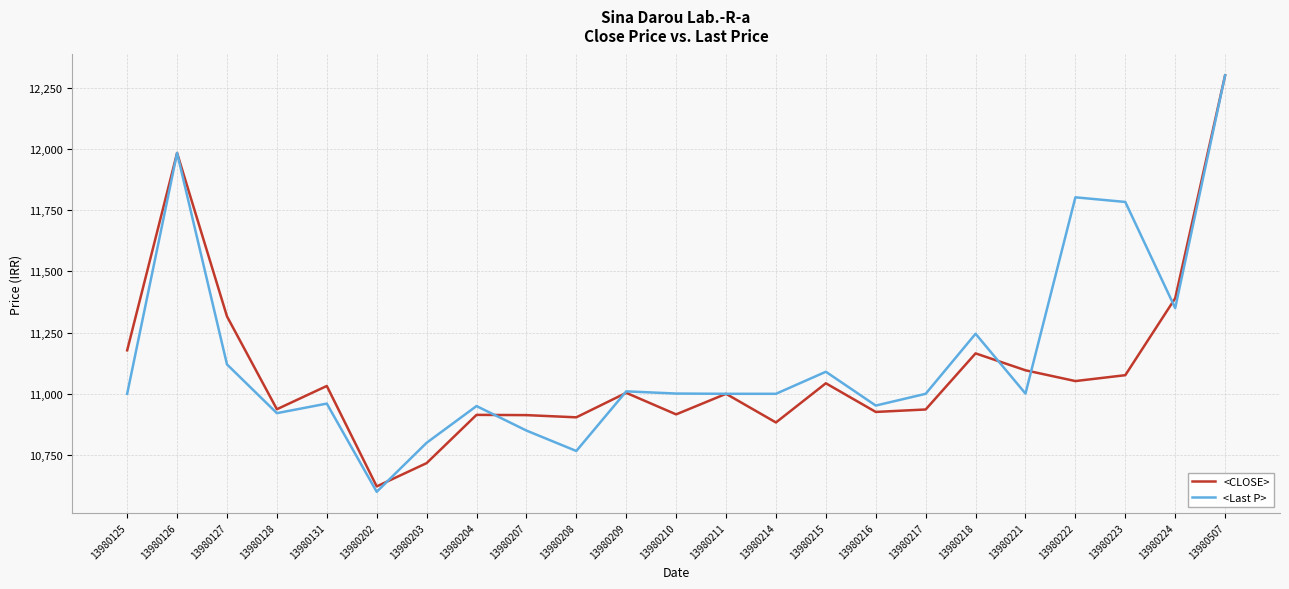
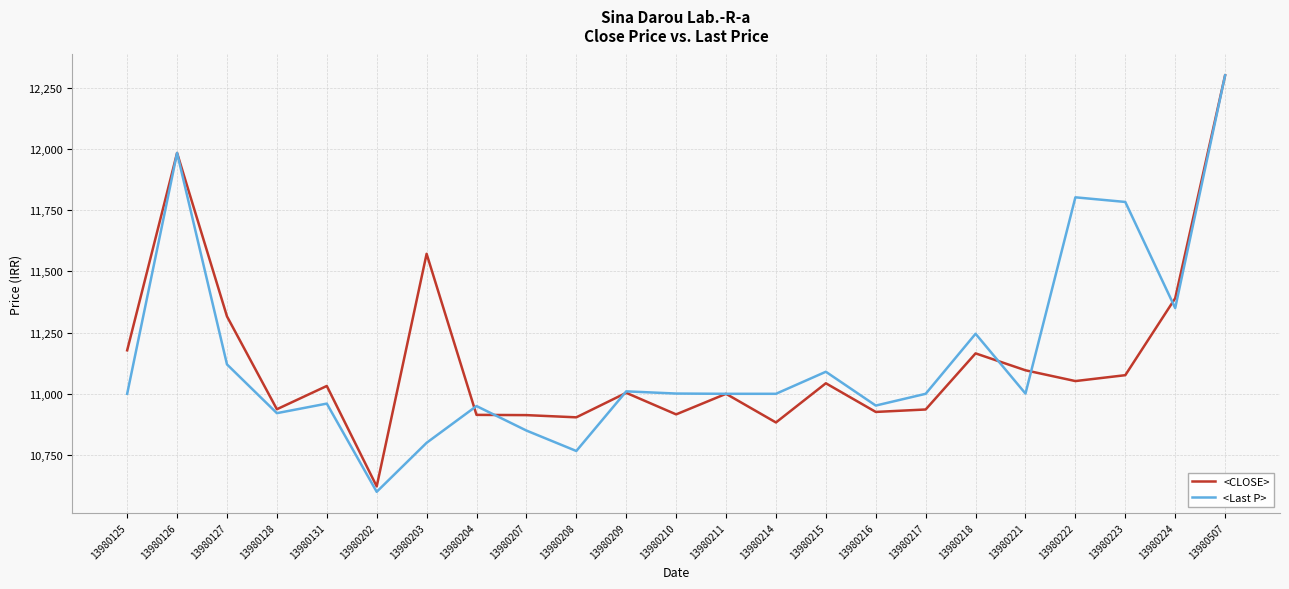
<CLOSE>, 13980203: 10,720 -> 11,570
